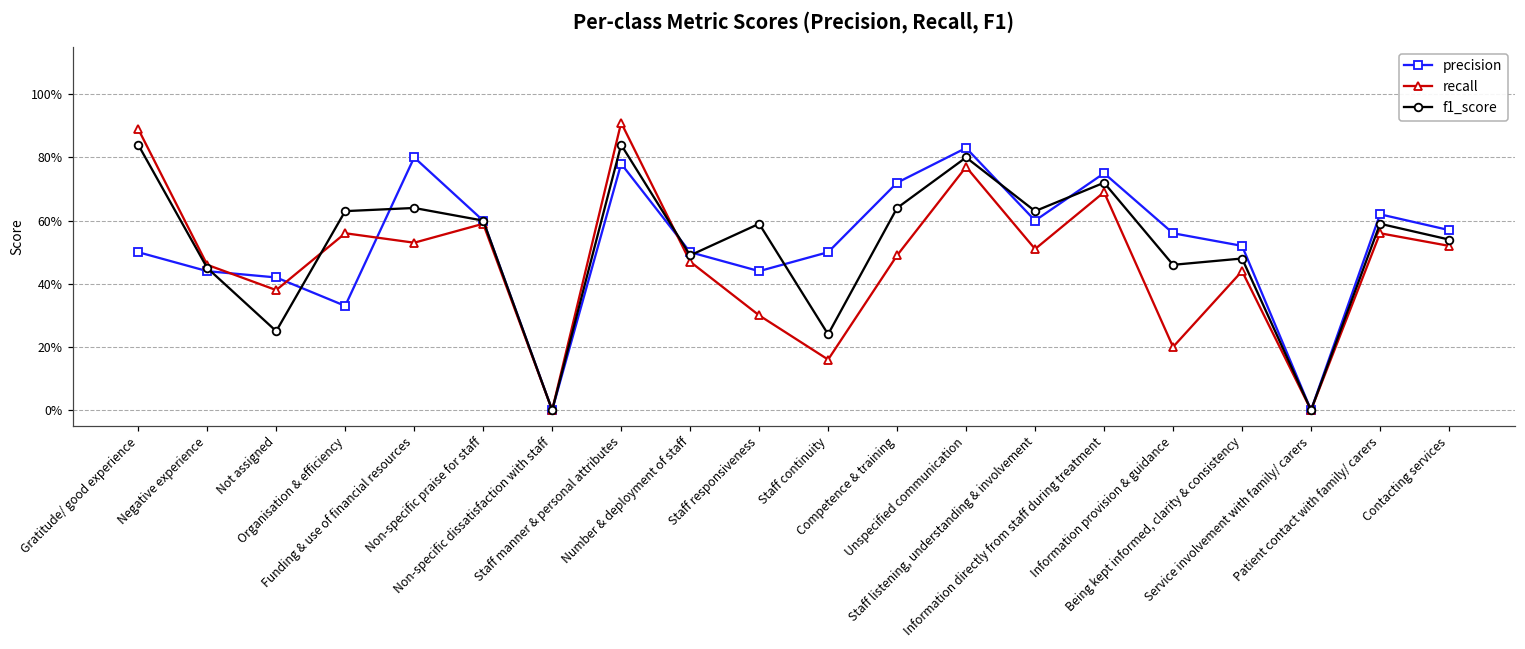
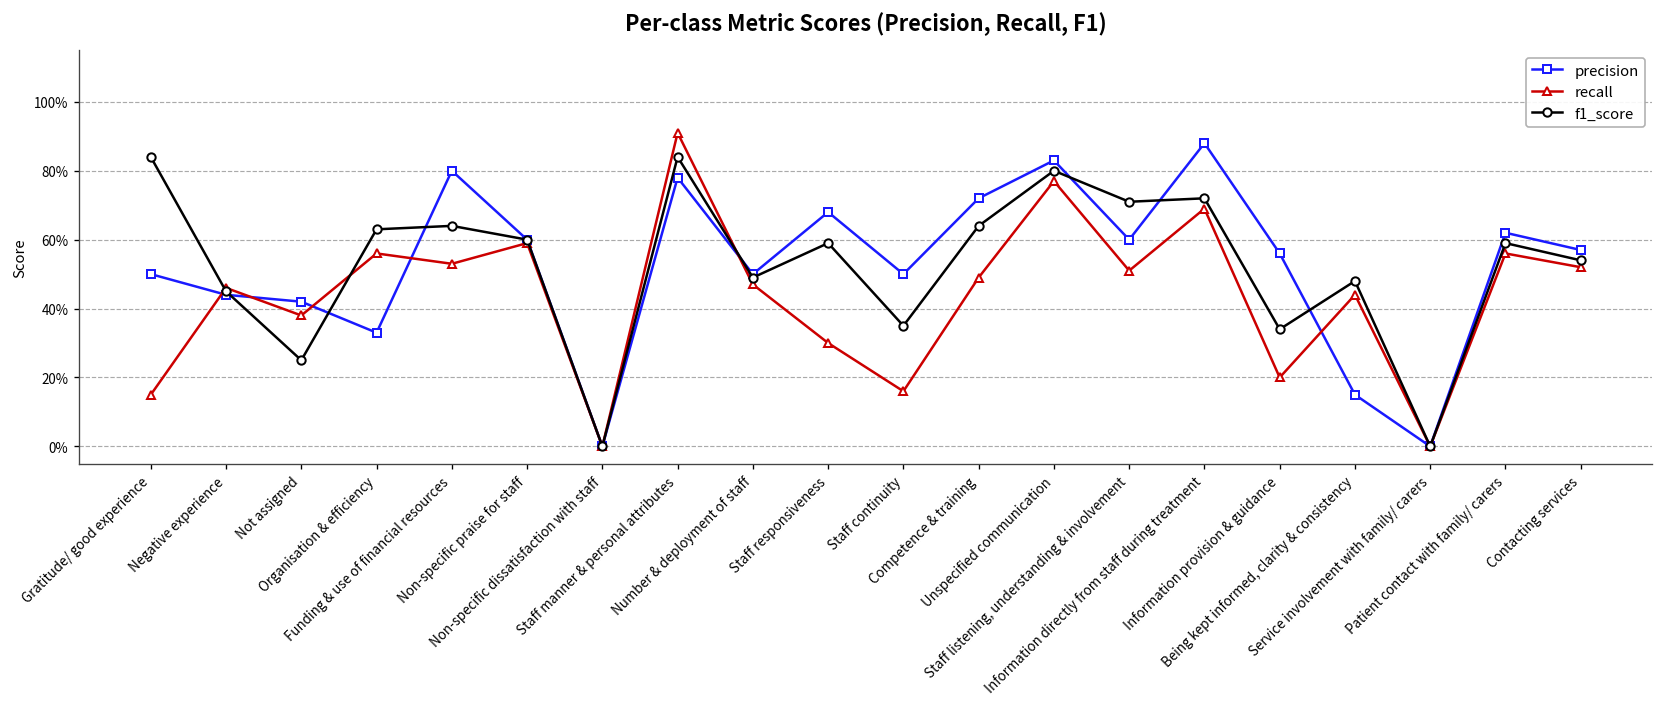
recall, Gratitude/ good experience: 89% -> 15%
precision, Staff responsiveness: 44% -> 68%
f1_score, Staff continuity: 24% -> 35%
f1_score, Staff listening, understanding & involvement: 63% -> 71%
precision, Information directly from staff during treatment: 75% -> 88%
f1_score, Information provision & guidance: 46% -> 34%
precision, Being kept informed, clarity & consistency: 52% -> 15%
